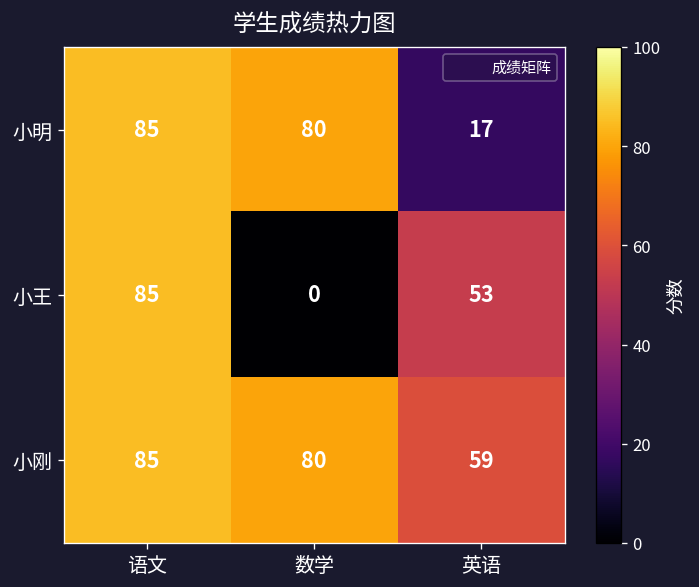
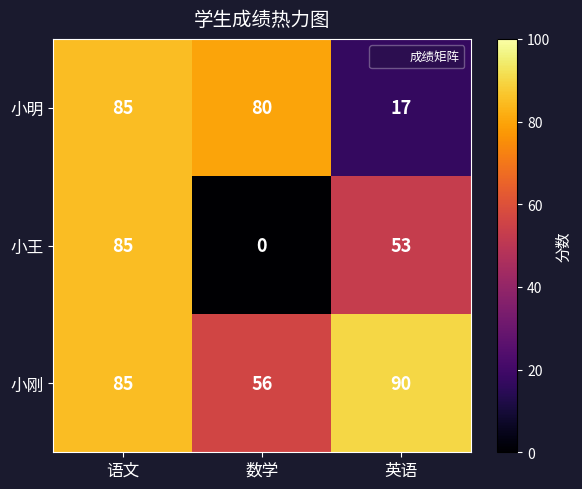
小刚, 数学: 80 -> 56
小刚, 英语: 59 -> 90
